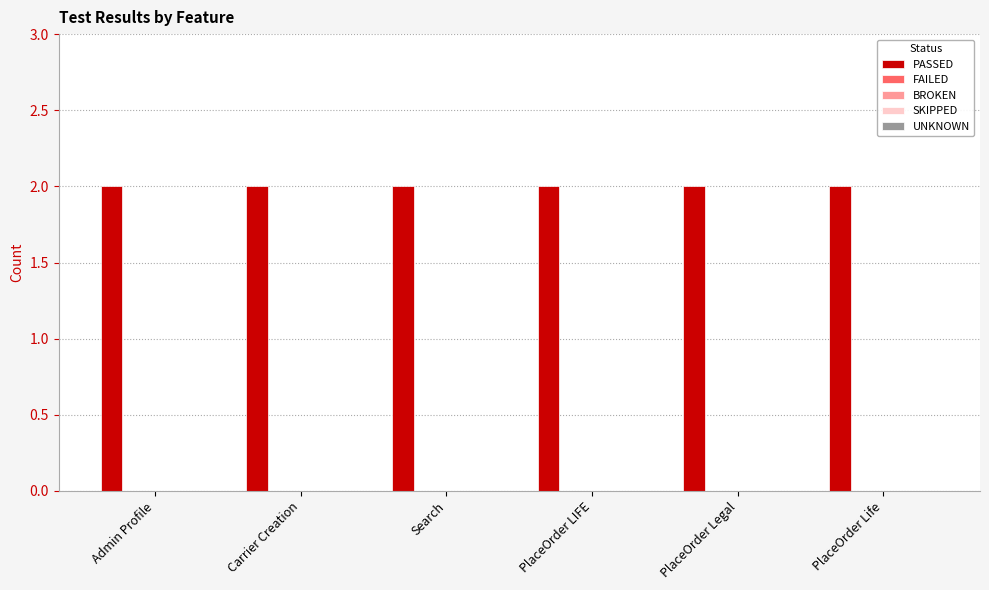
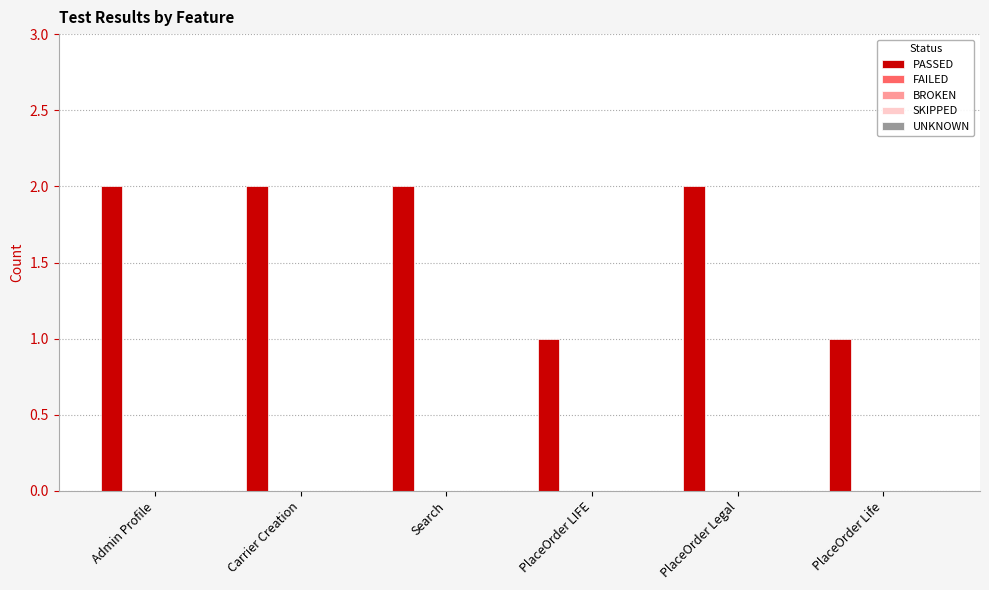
PASSED, PlaceOrder LIFE: 2 -> 1
PASSED, PlaceOrder Life: 2 -> 1
